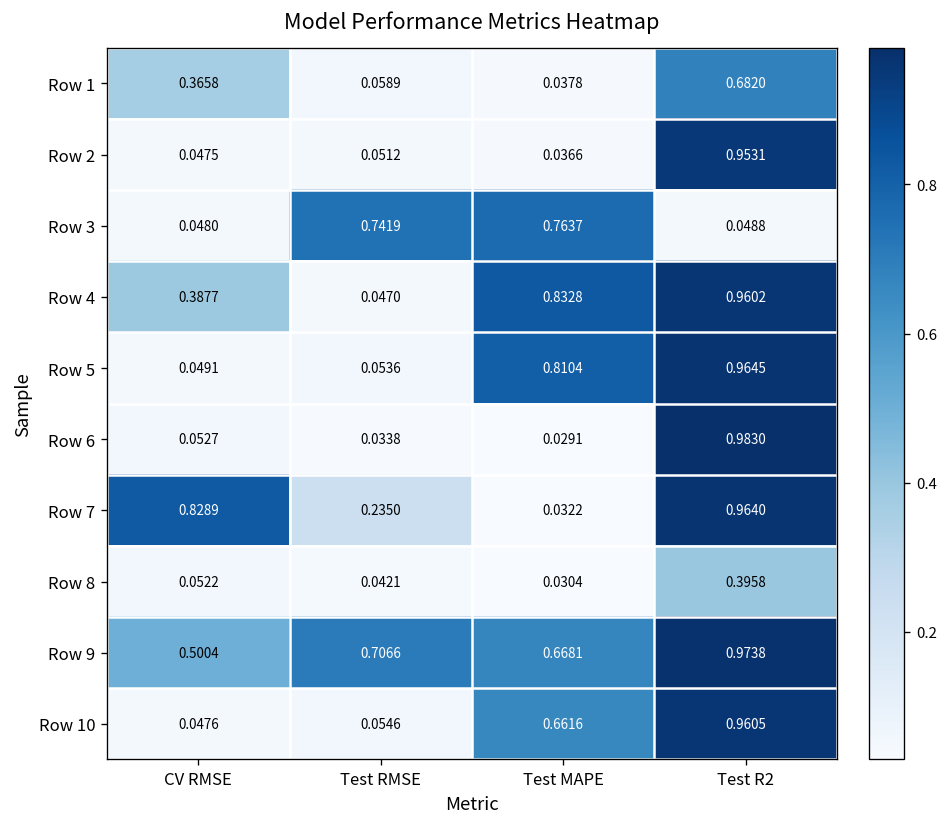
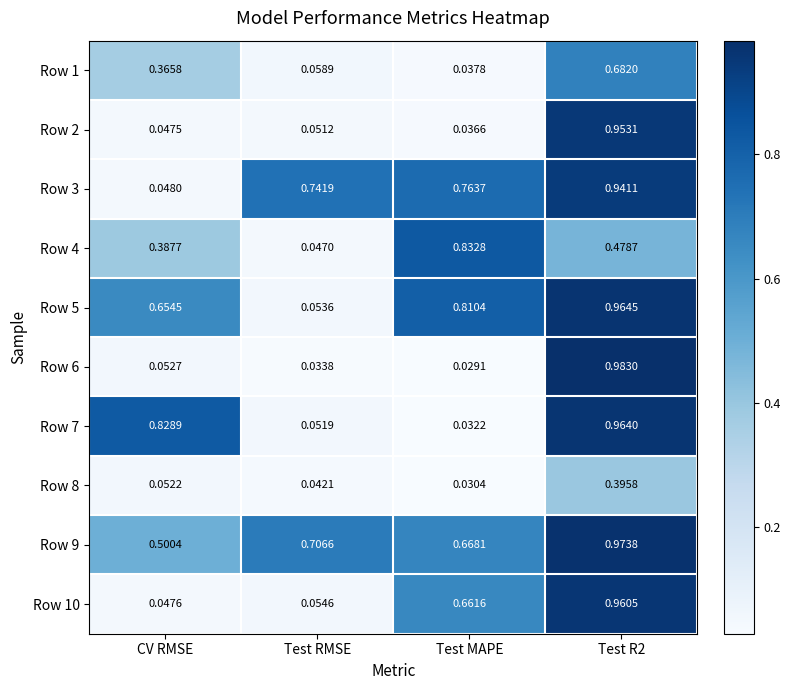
Row 3, Test R2: 0.0488 -> 0.9411
Row 4, Test R2: 0.9602 -> 0.4787
Row 5, CV RMSE: 0.0491 -> 0.6545
Row 7, Test RMSE: 0.2350 -> 0.0519
